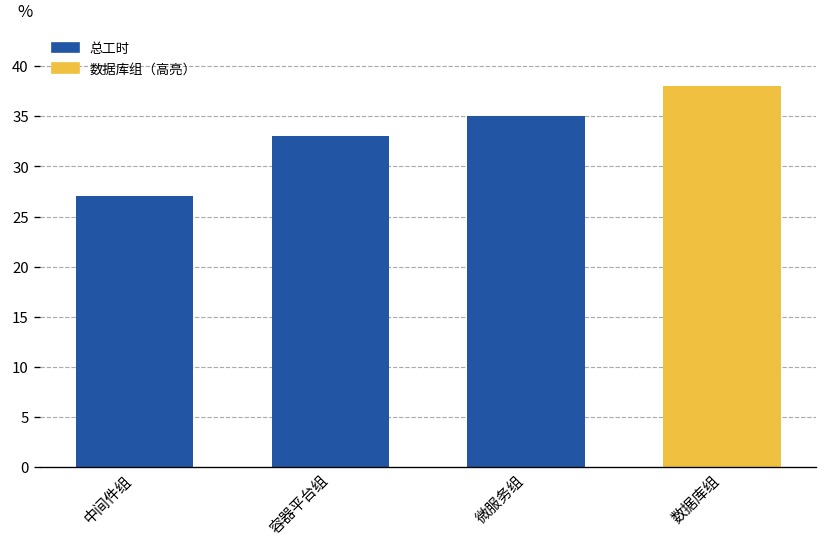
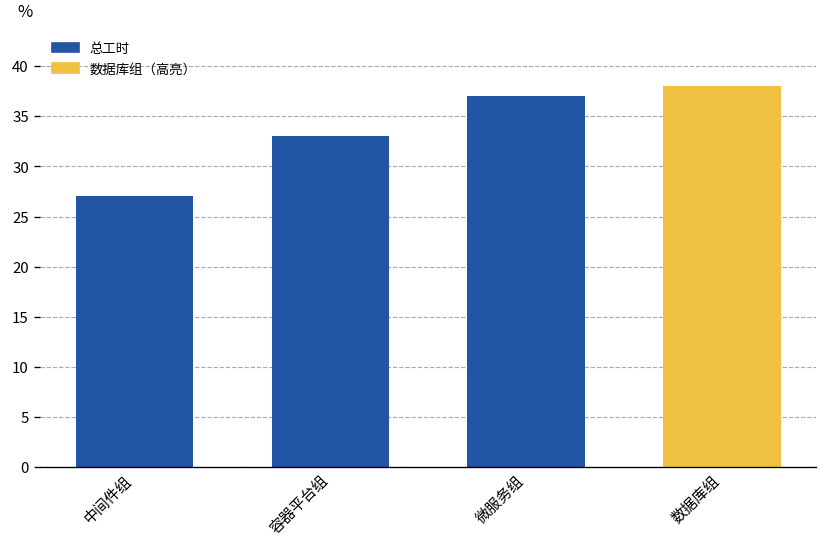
微服务组: 35 -> 37
